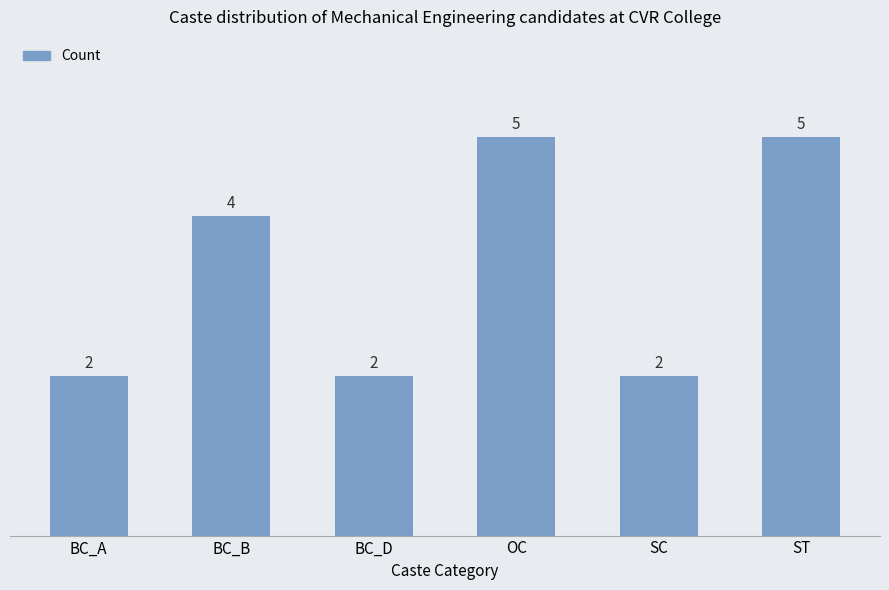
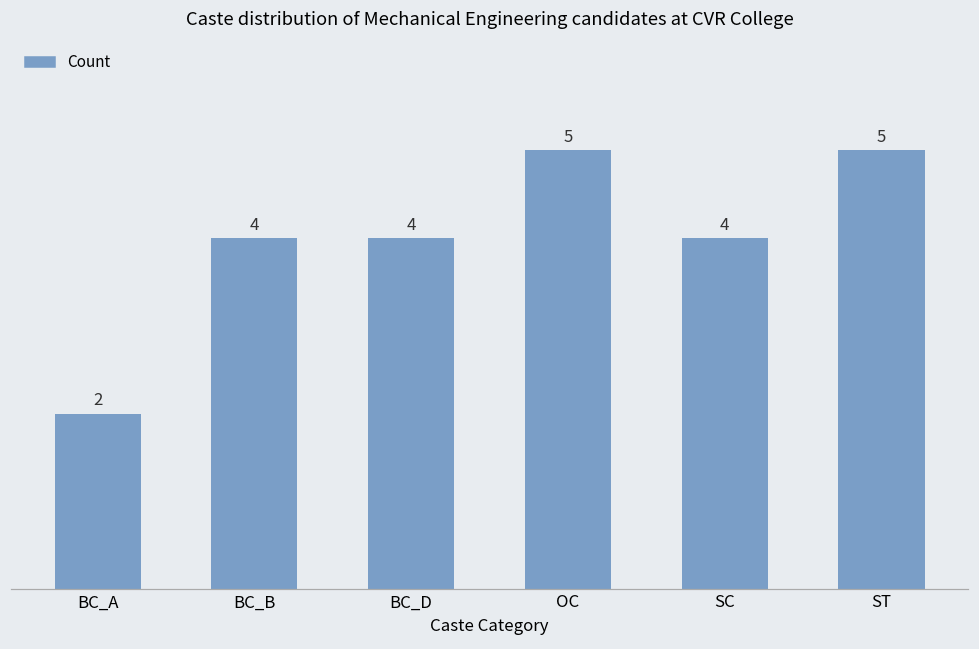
BC_D: 2 -> 4
SC: 2 -> 4
